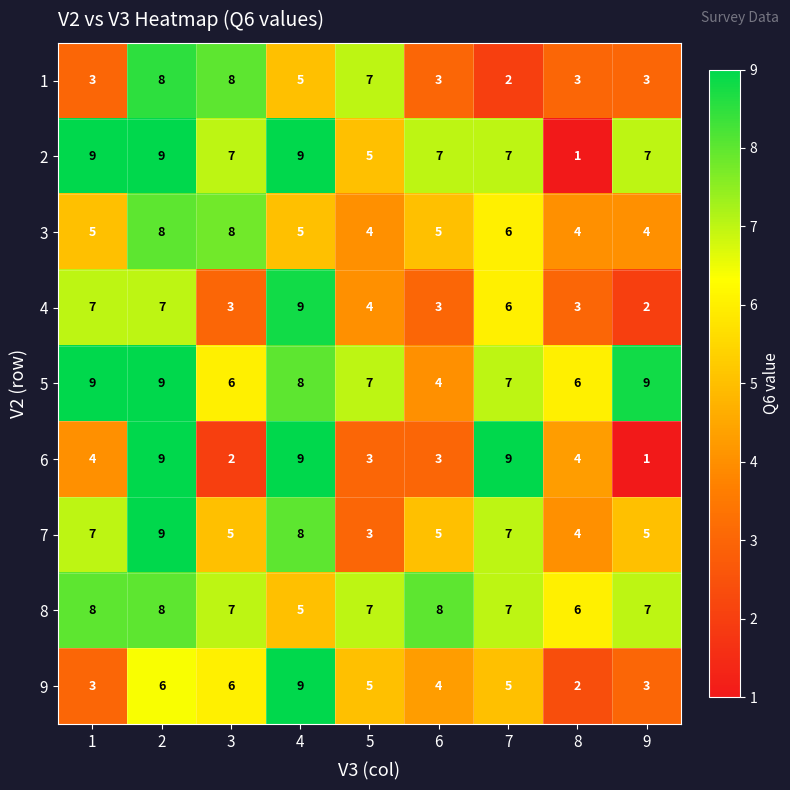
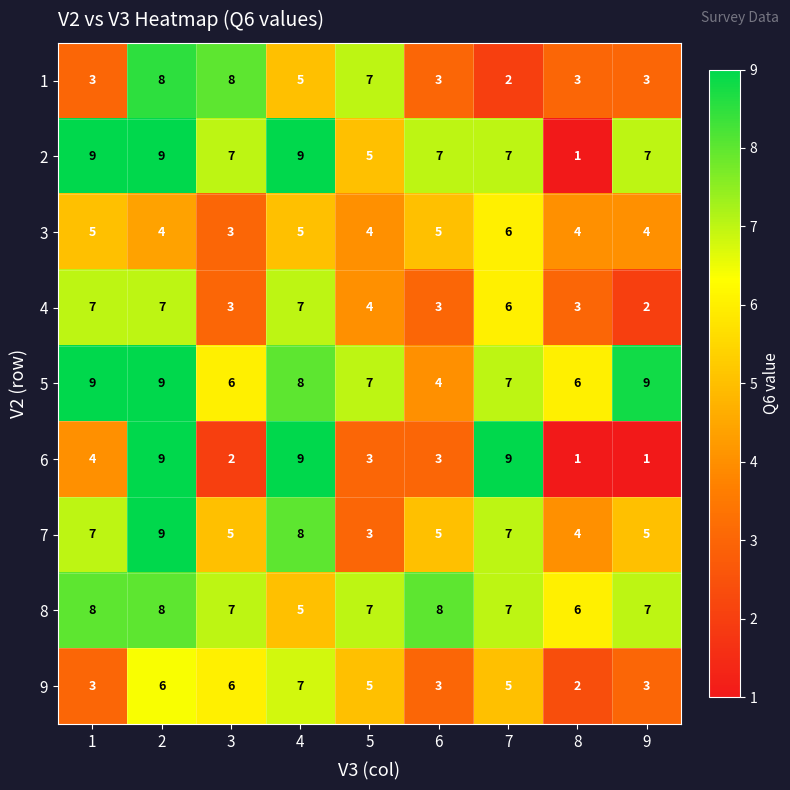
3, 2: 8 -> 4
3, 3: 8 -> 3
4, 4: 9 -> 7
6, 8: 4 -> 1
9, 4: 9 -> 7
9, 6: 4 -> 3
